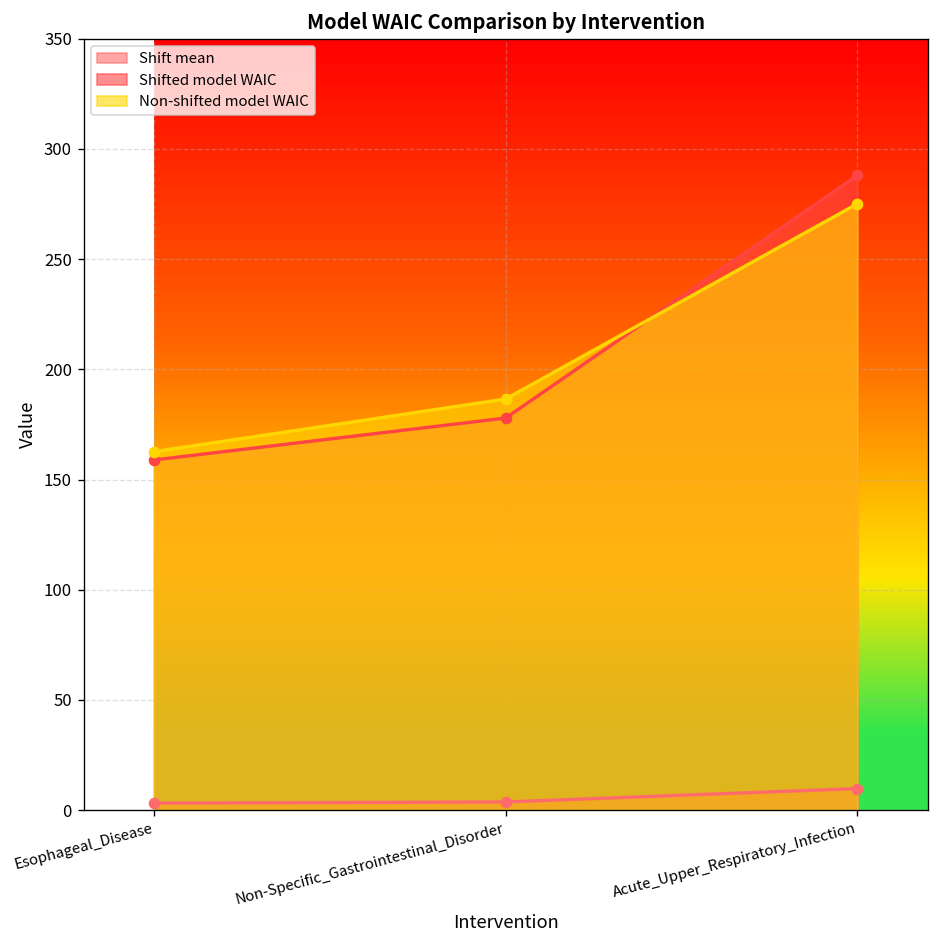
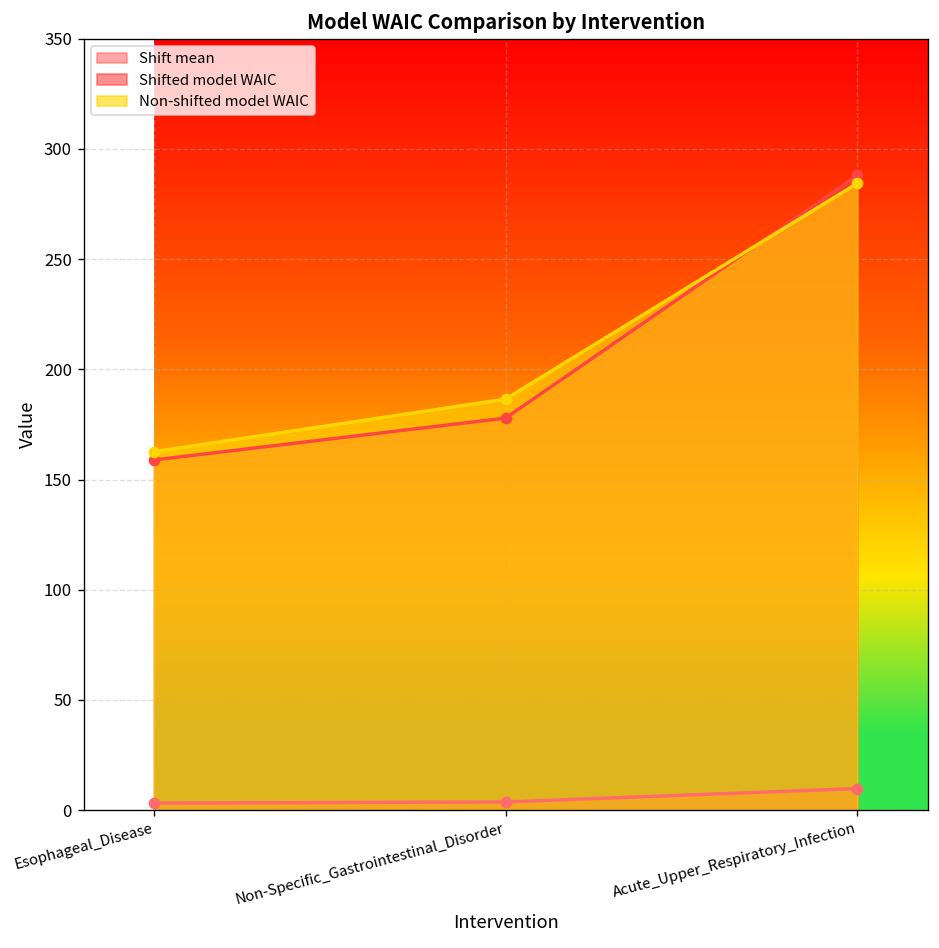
Non-shifted model WAIC, Acute_Upper_Respiratory_Infection: 275 -> 284
